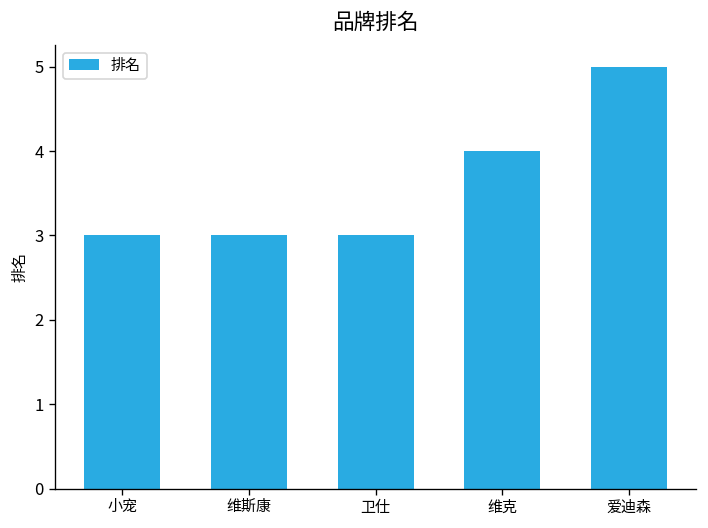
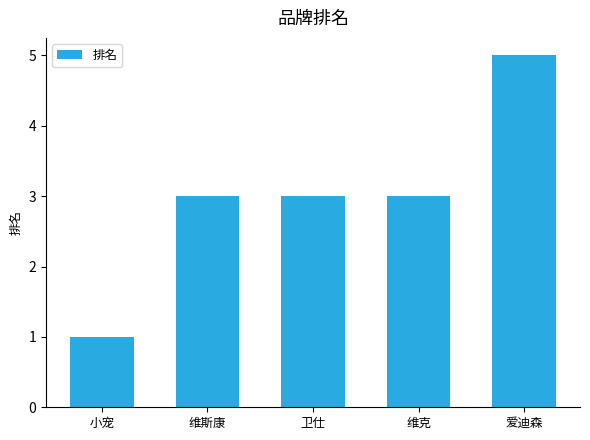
小宠: 3 -> 1
维克: 4 -> 3
